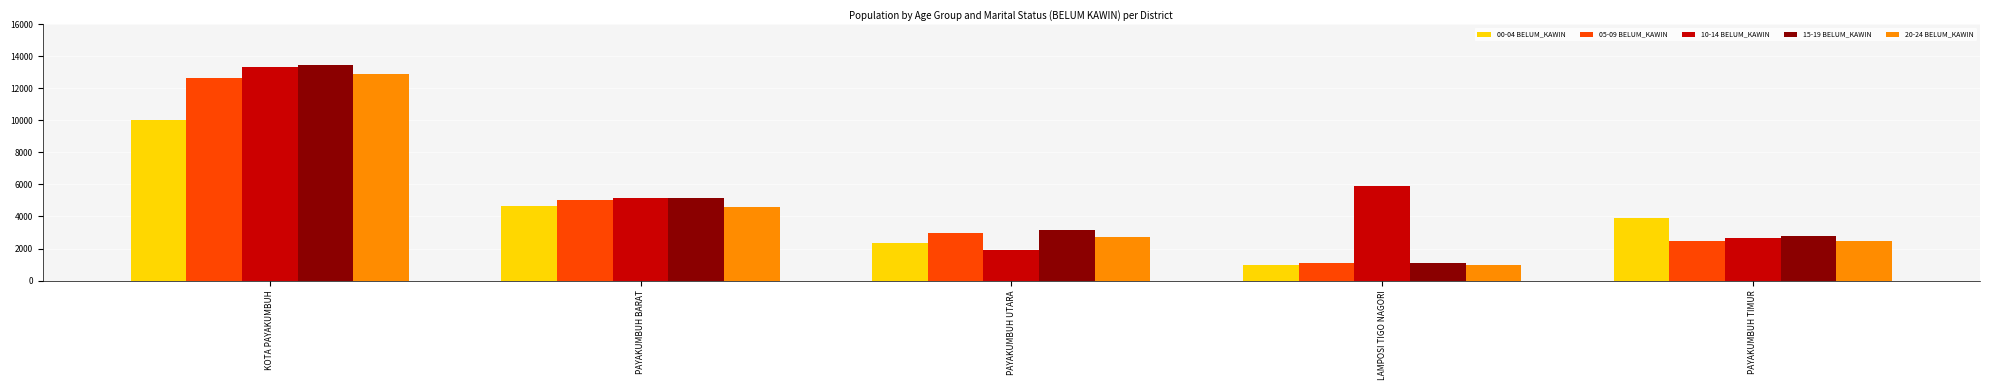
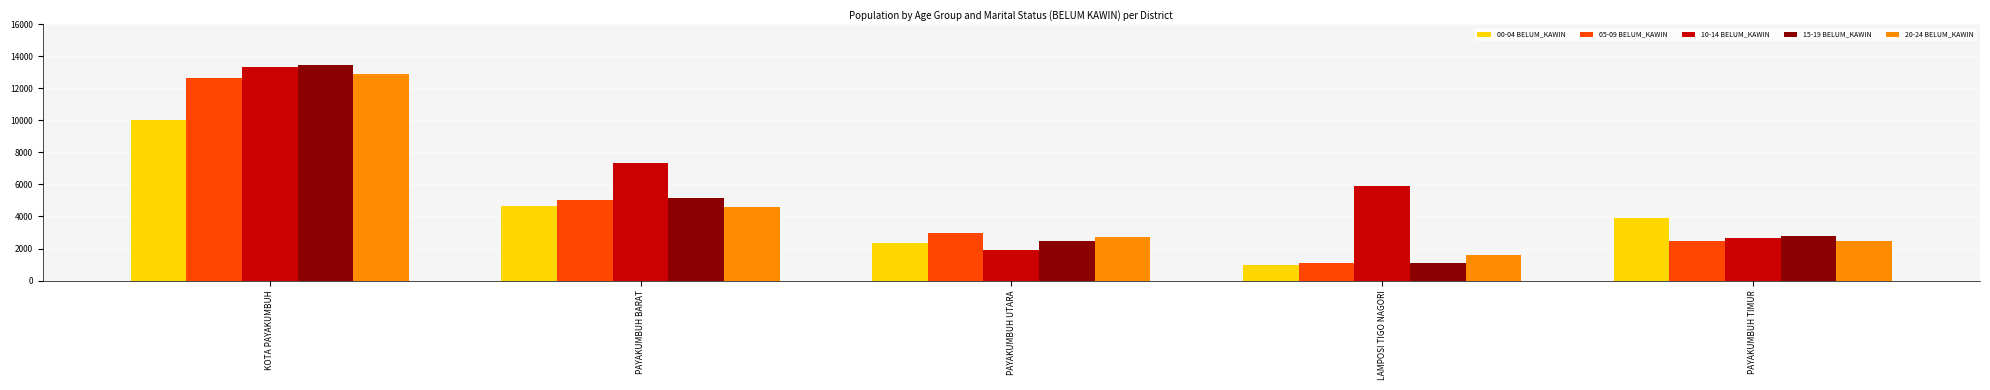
10-14 BELUM_KAWIN, PAYAKUMBUH BARAT: 5200 -> 7300
15-19 BELUM_KAWIN, PAYAKUMBUH UTARA: 3200 -> 2500
20-24 BELUM_KAWIN, LAMPOSI TIGO NAGORI: 1000 -> 1600
